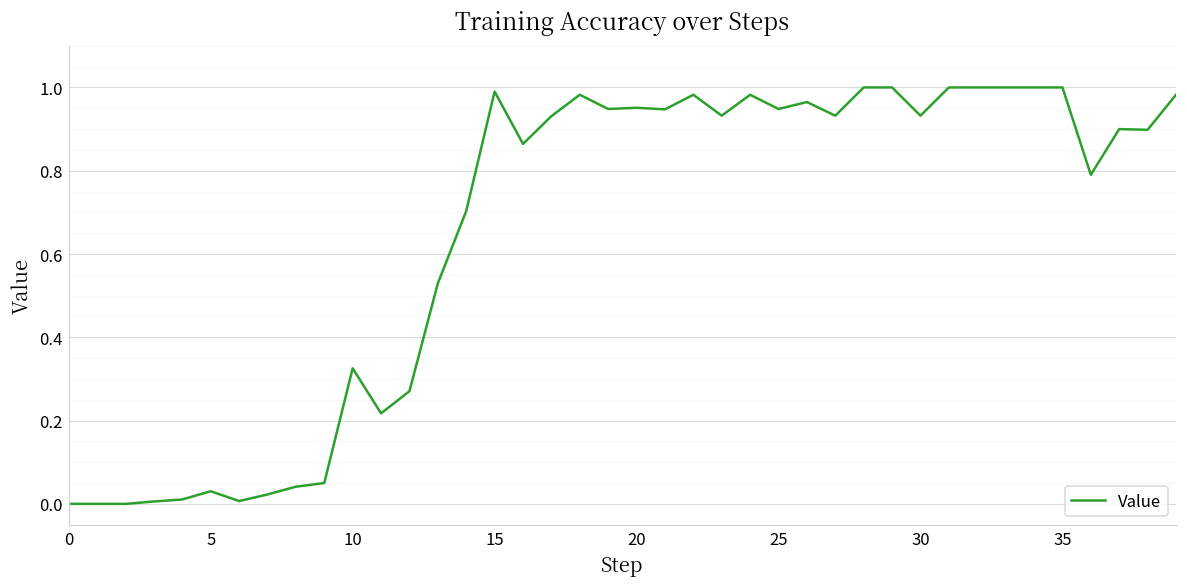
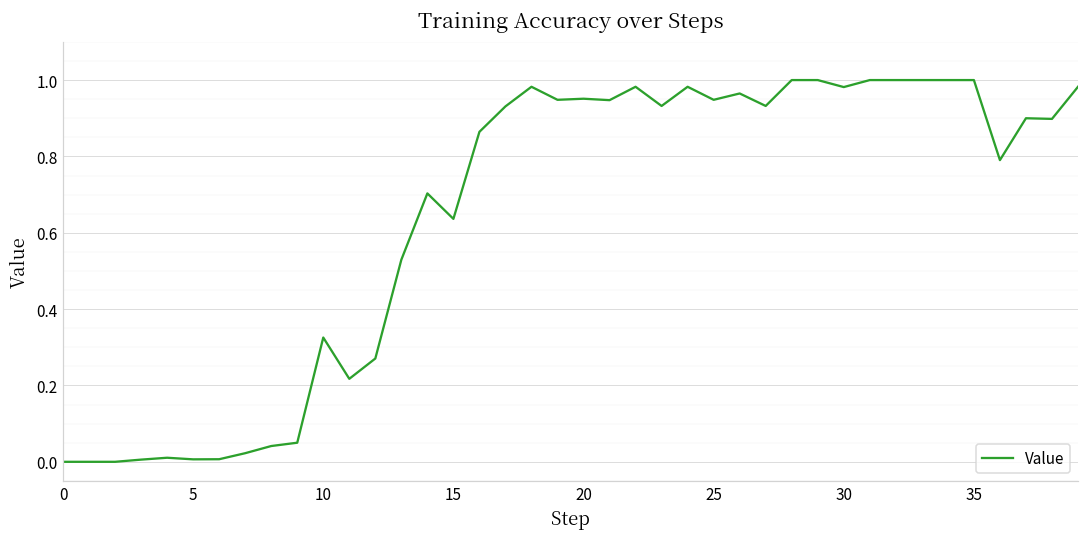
5: 0.03 -> 0.01
15: 0.99 -> 0.64
30: 0.93 -> 0.98
